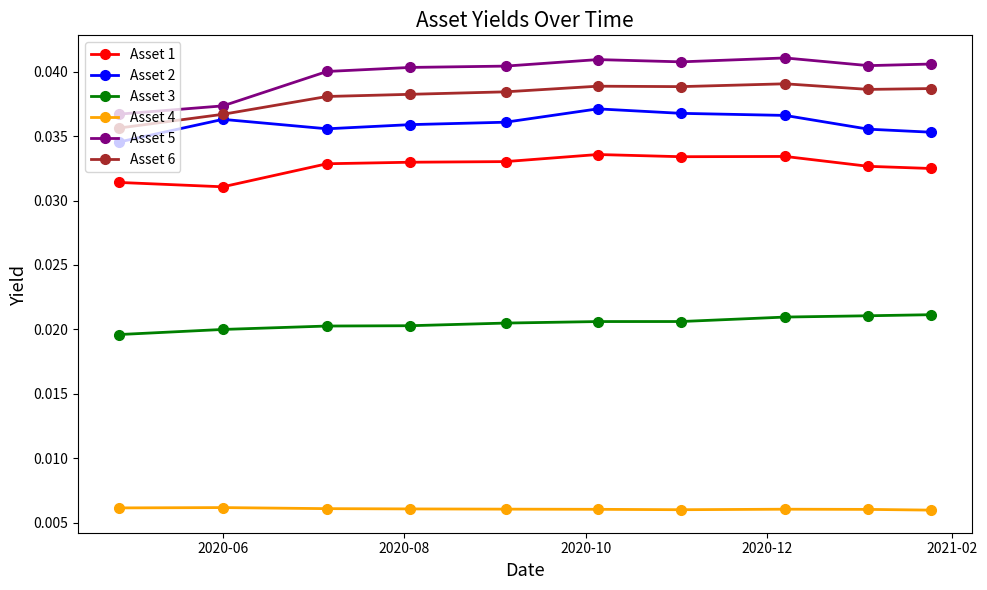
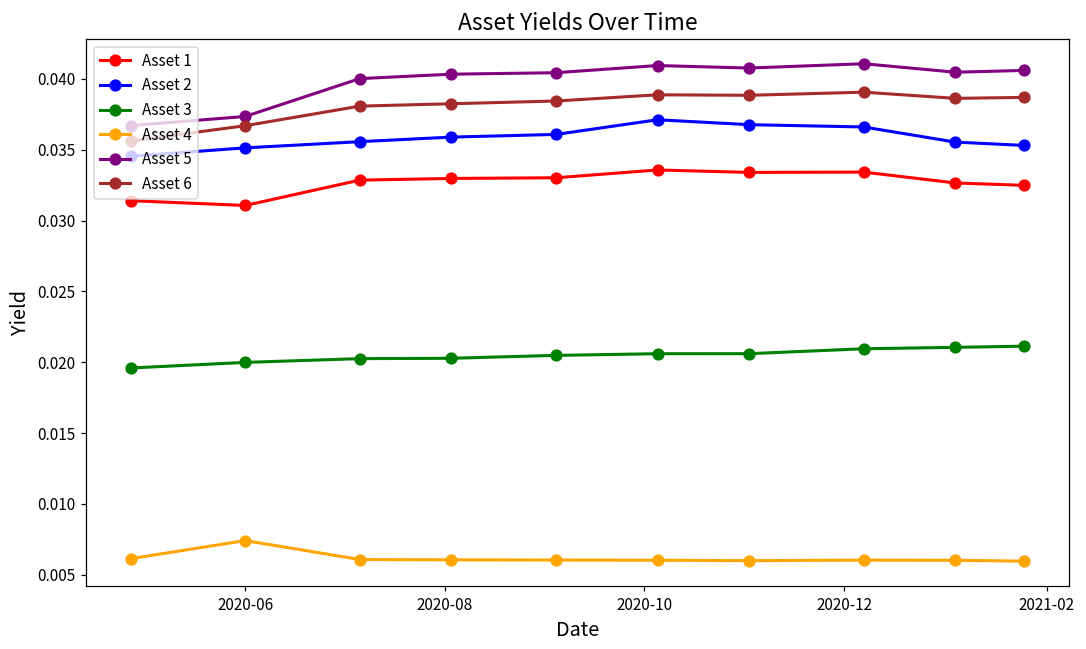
Asset 2, 2020-06: 0.0363 -> 0.0351
Asset 4, 2020-06: 0.0062 -> 0.0074
